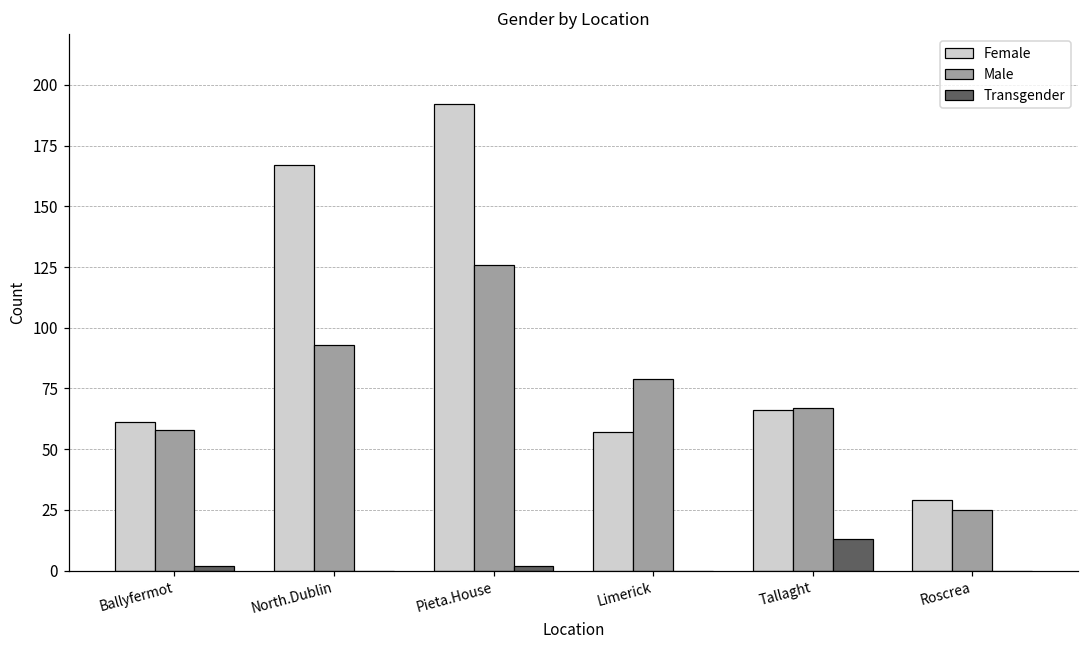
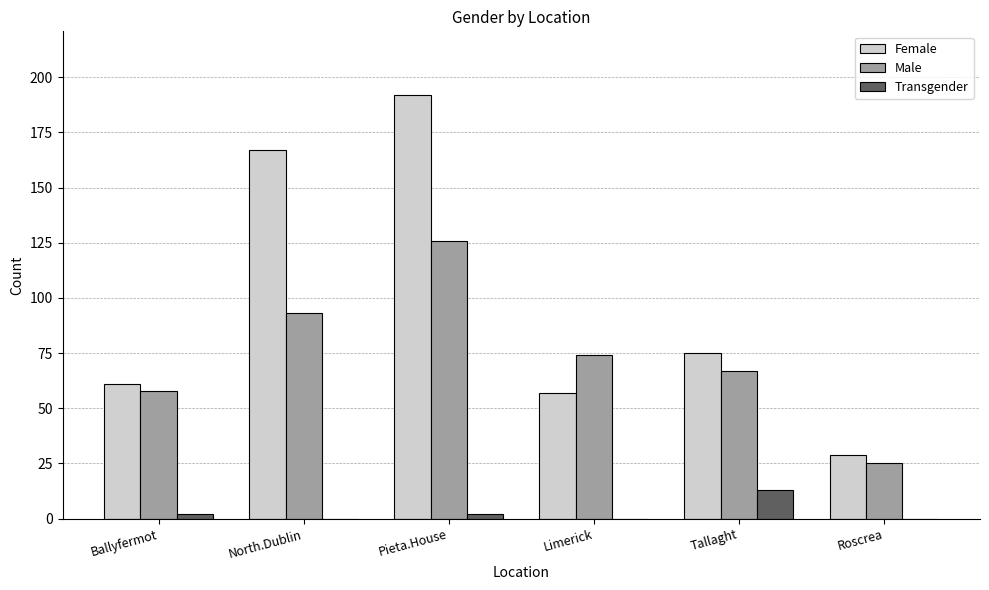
Male, Limerick: 79 -> 74
Female, Tallaght: 66 -> 75
